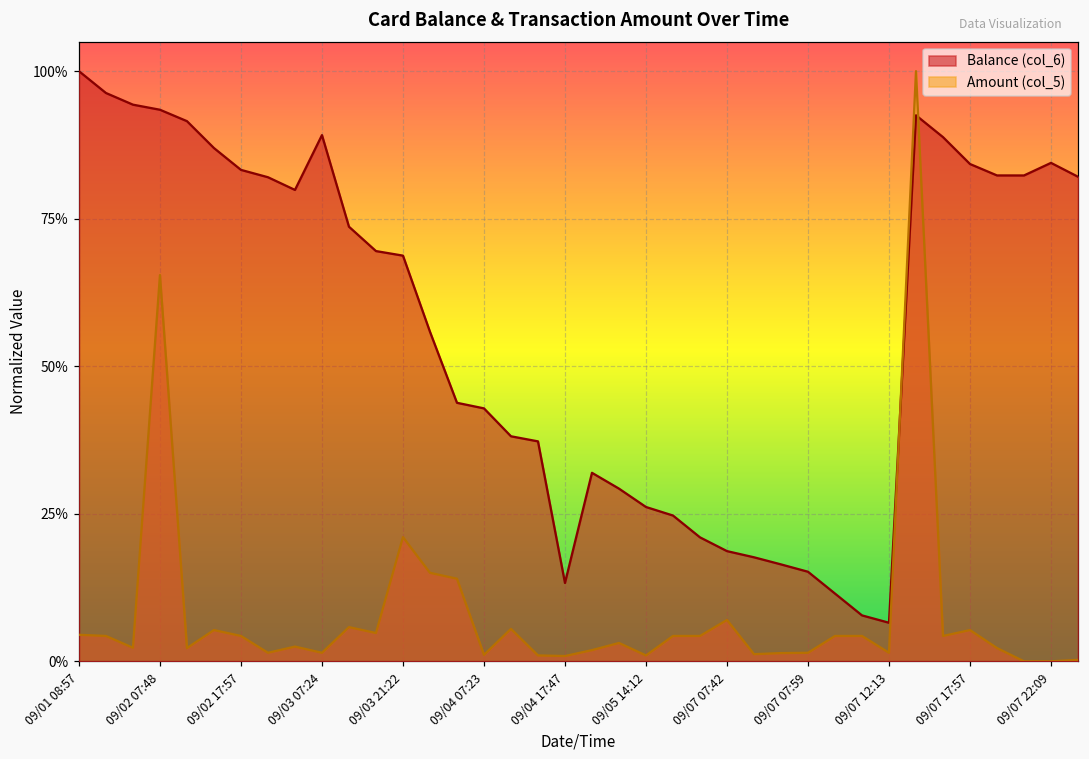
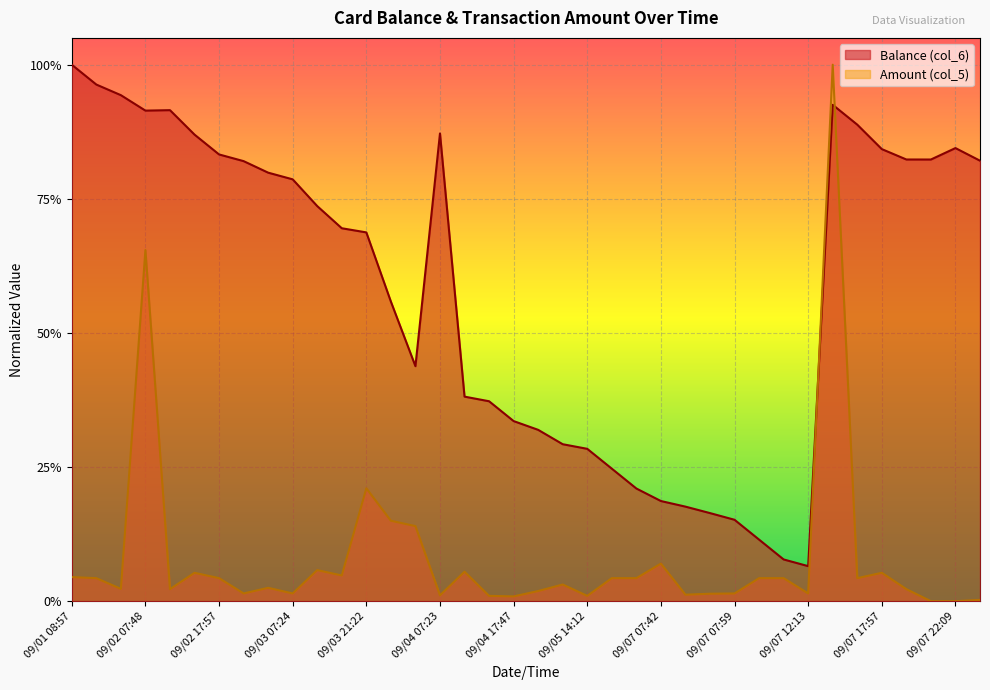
Balance (col_6), 09/02 07:48: 93% -> 91%
Balance (col_6), 09/03 07:24: 89% -> 79%
Balance (col_6), 09/04 07:23: 43% -> 87%
Balance (col_6), 09/04 17:47: 13% -> 34%
Balance (col_6), 09/05 14:12: 26% -> 28%
